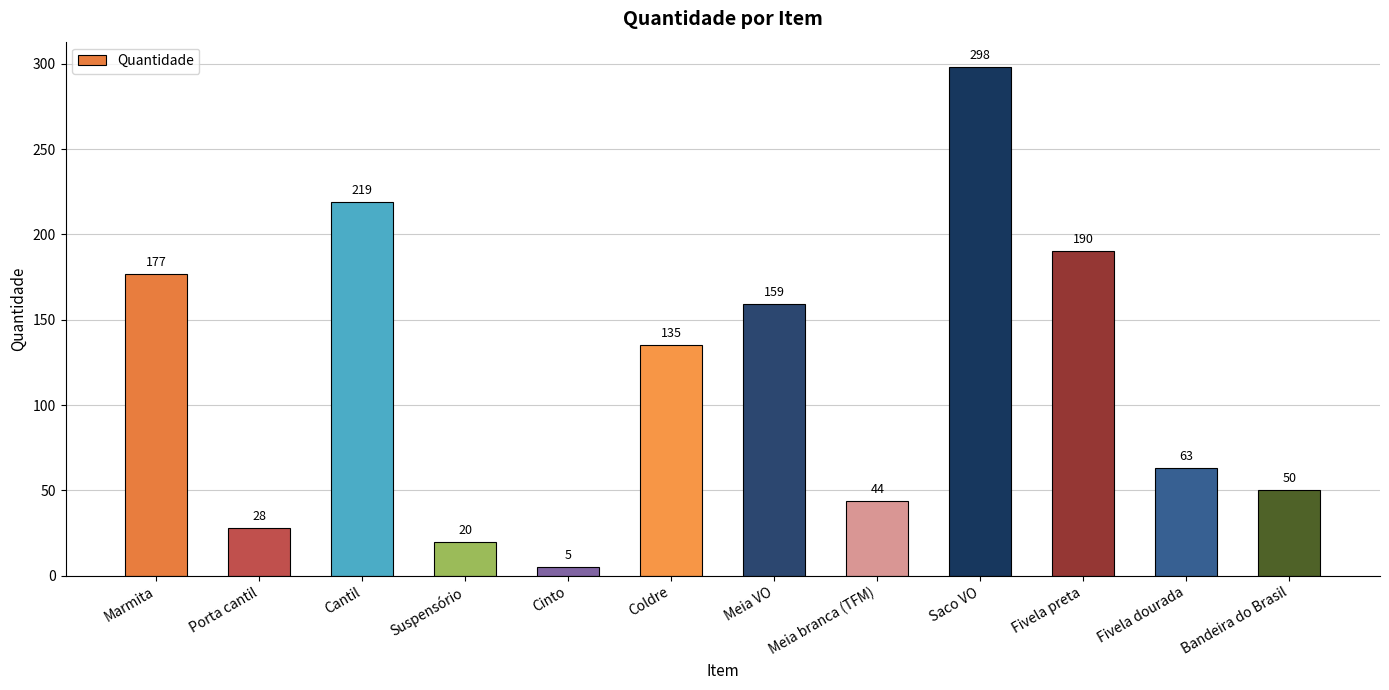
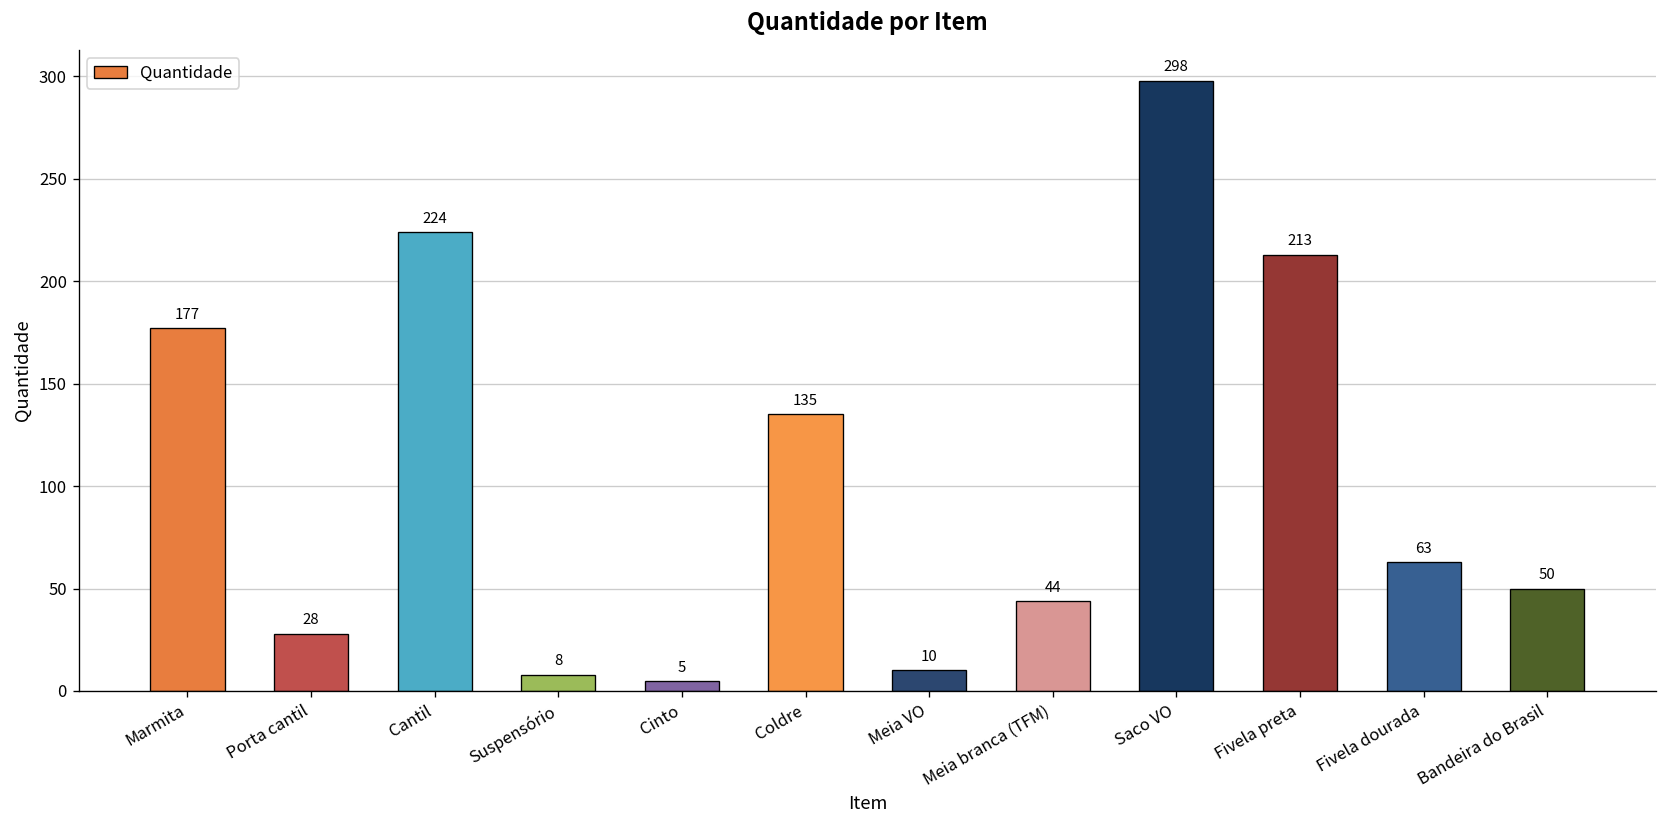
Cantil: 219 -> 224
Suspensório: 20 -> 8
Meia VO: 159 -> 10
Fivela preta: 190 -> 213
